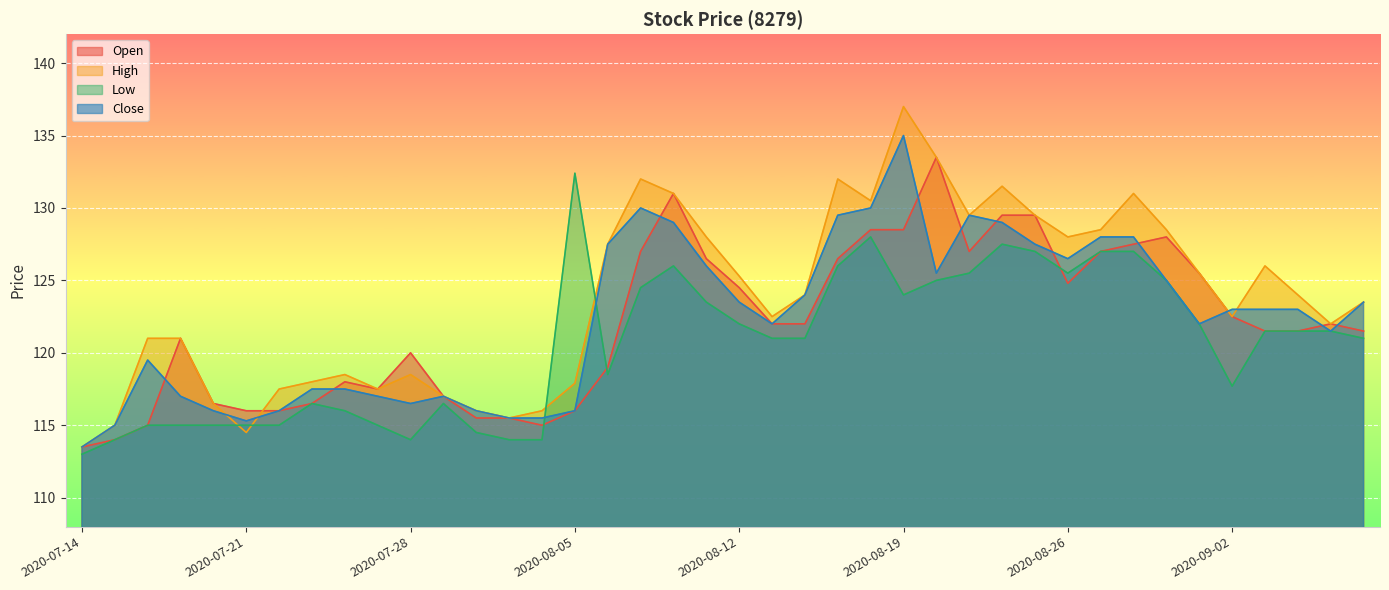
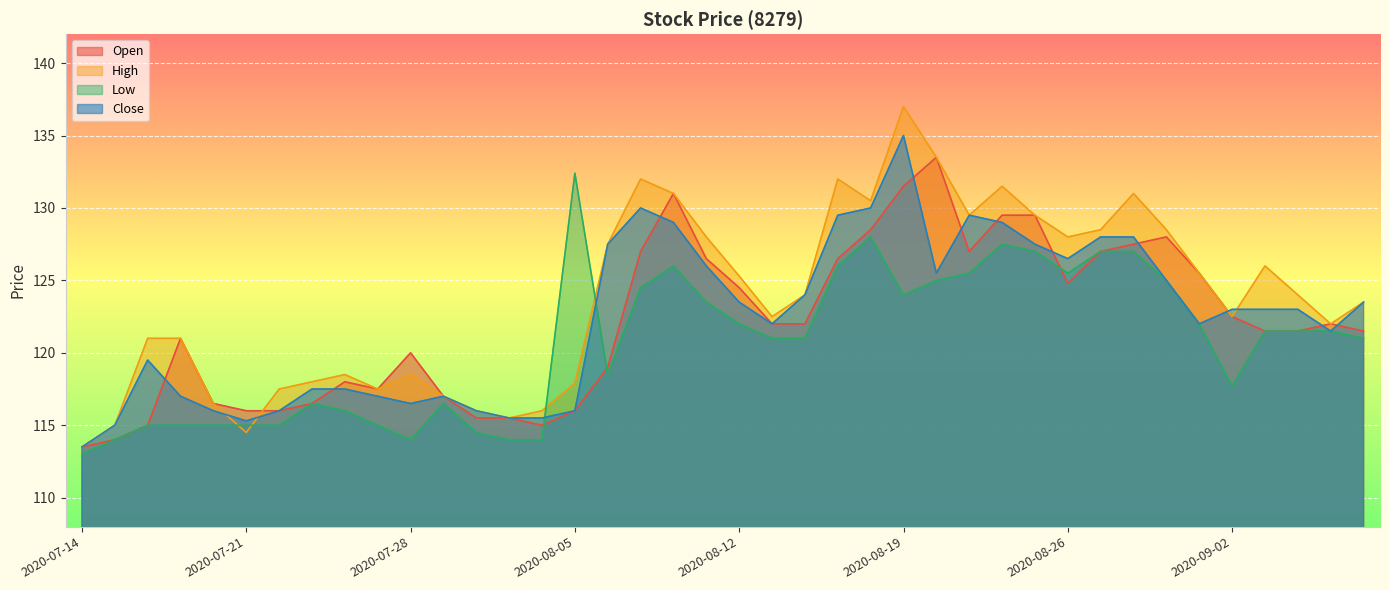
Open, 2020-08-19: 128.5 -> 131.5
